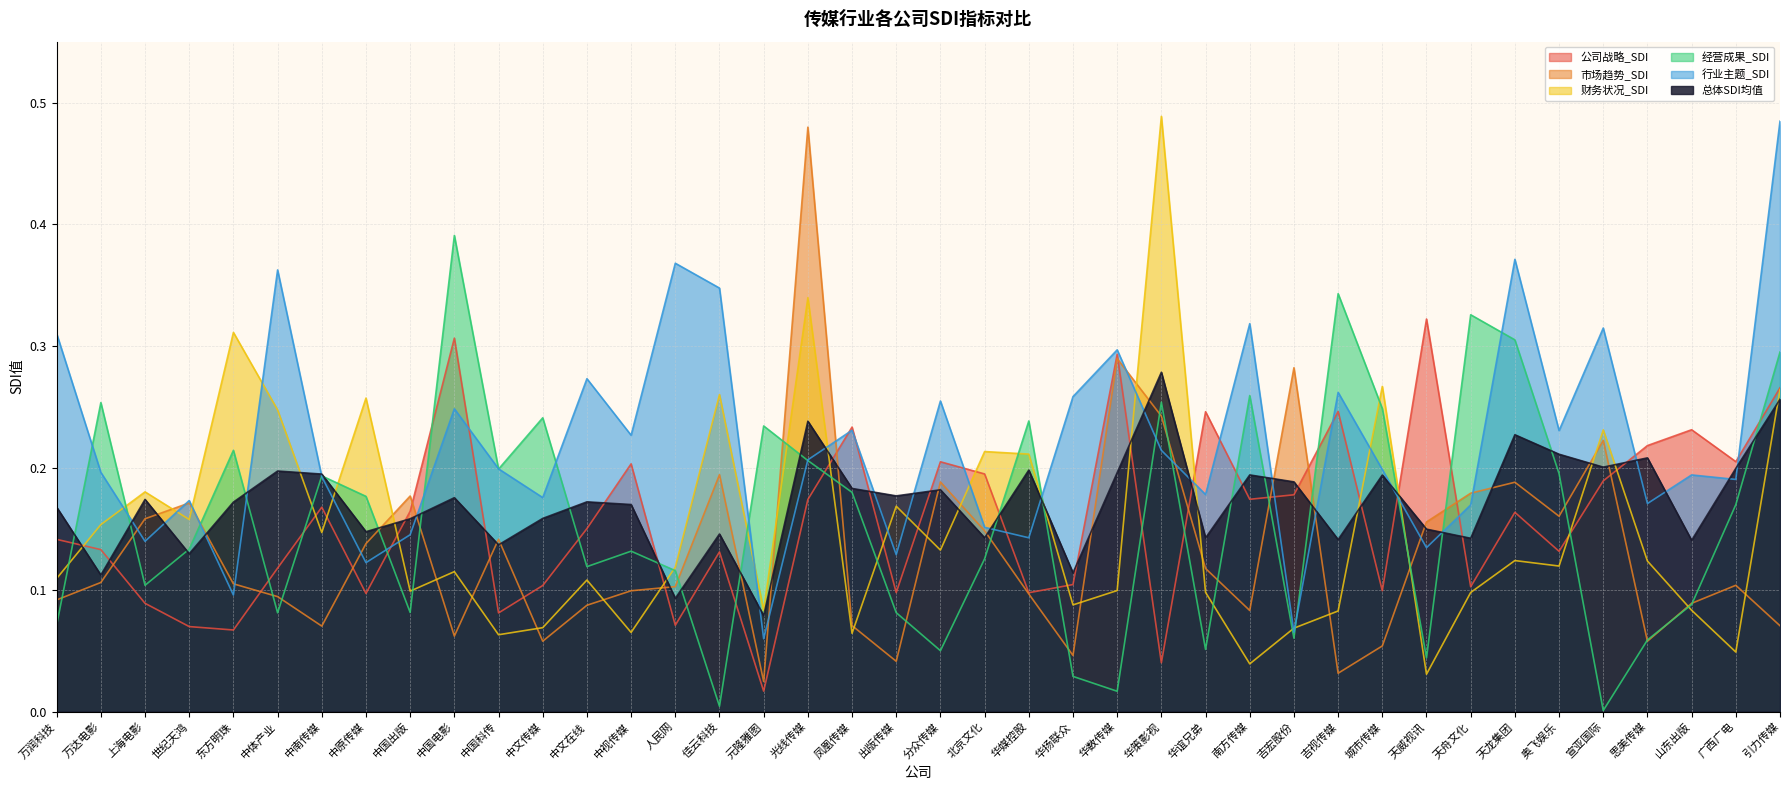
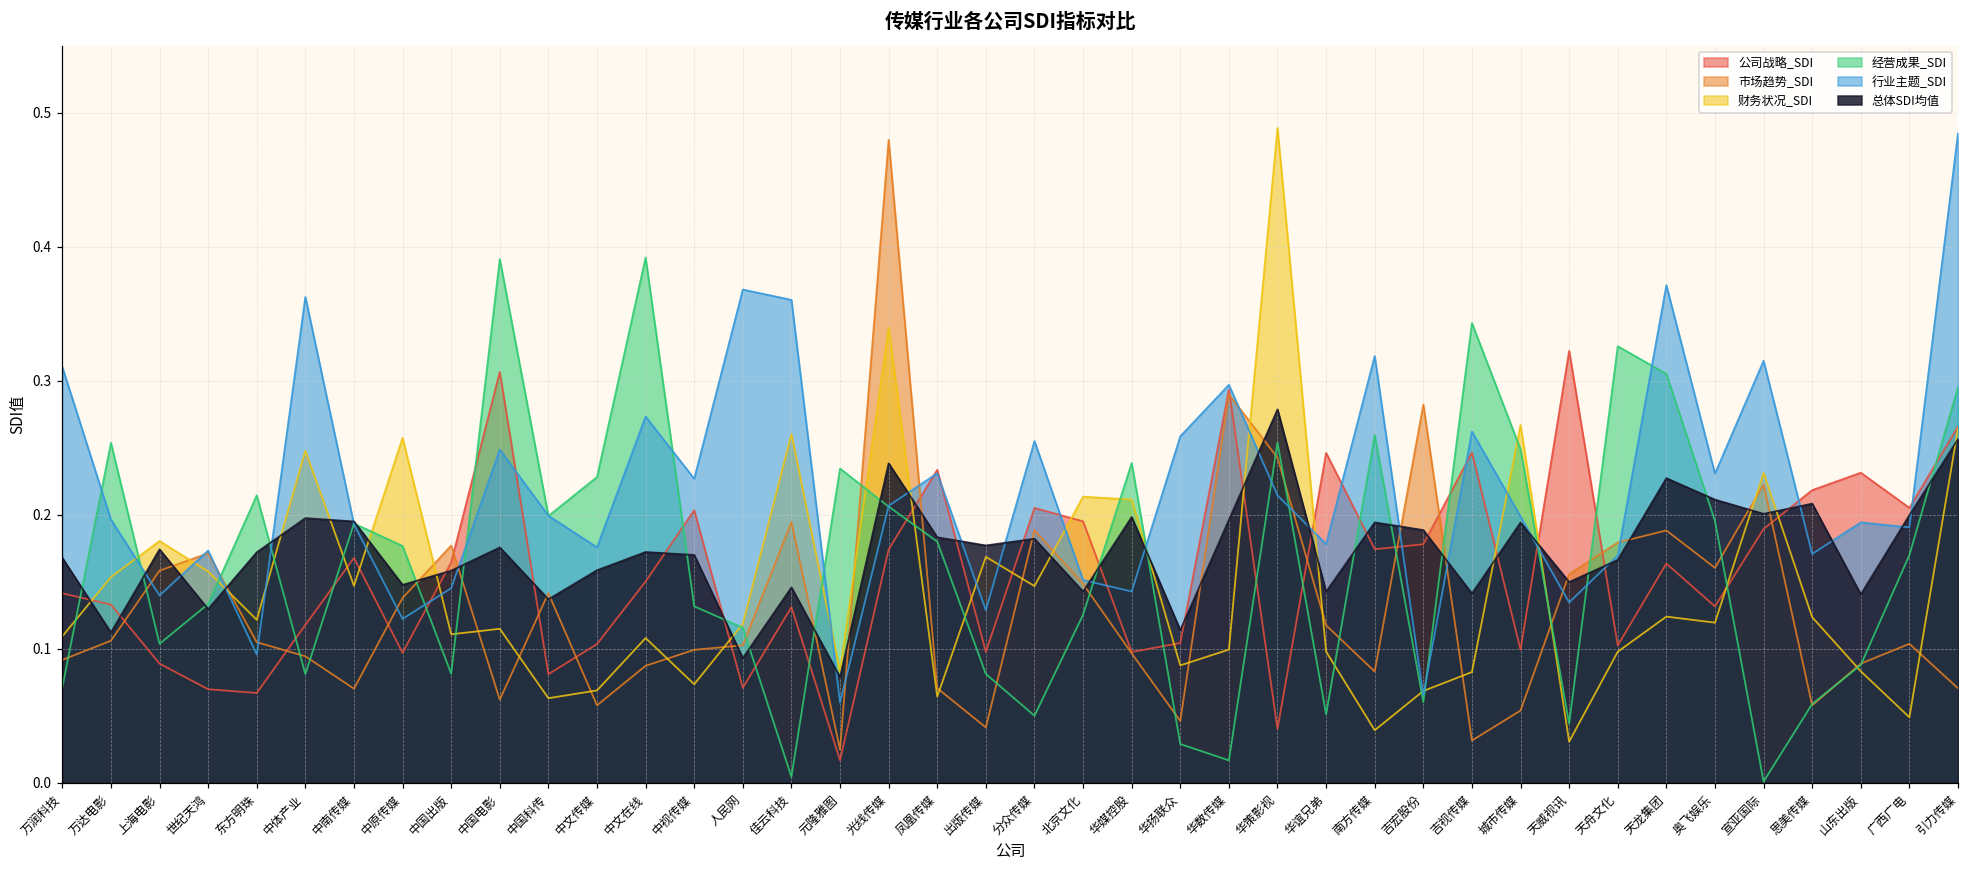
财务状况_SDI, 东方明珠: 0.311 -> 0.122
财务状况_SDI, 中国出版: 0.099 -> 0.111
经营成果_SDI, 中文传媒: 0.241 -> 0.228
经营成果_SDI, 中文在线: 0.119 -> 0.392
财务状况_SDI, 中视传媒: 0.065 -> 0.074
行业主题_SDI, 佳云科技: 0.348 -> 0.360
财务状况_SDI, 分众传媒: 0.133 -> 0.147
总体SDI均值, 天舟文化: 0.142 -> 0.166
